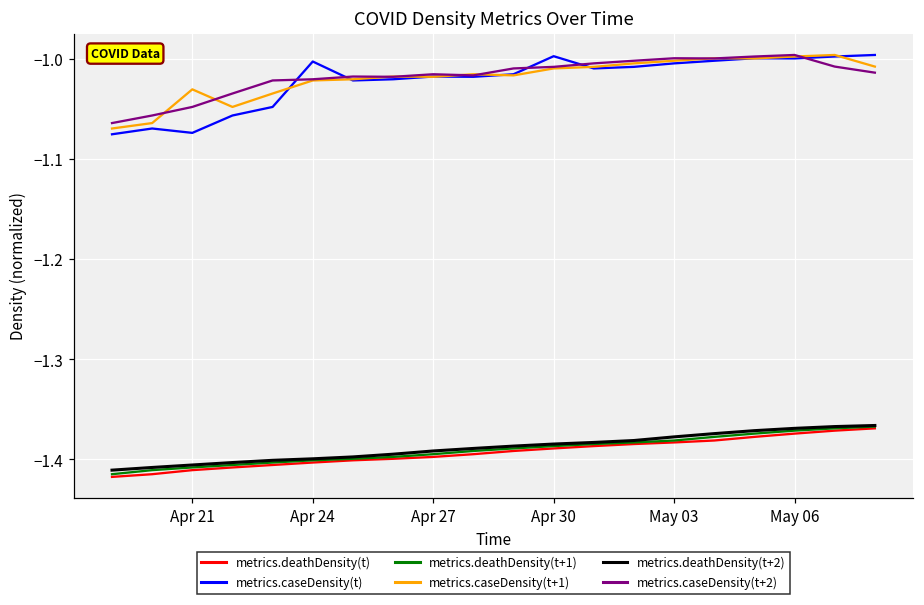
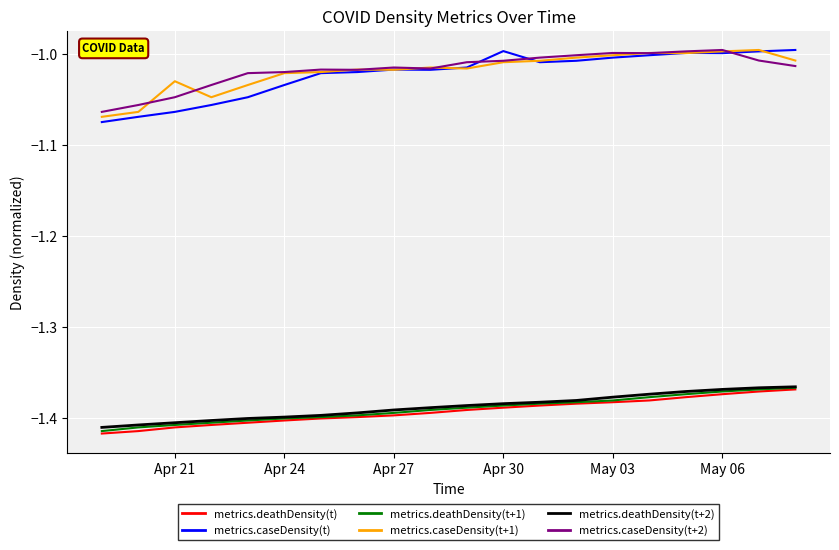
metrics.caseDensity(t), Apr 21: -1.07 -> -1.06
metrics.caseDensity(t), Apr 24: -1.00 -> -1.03
